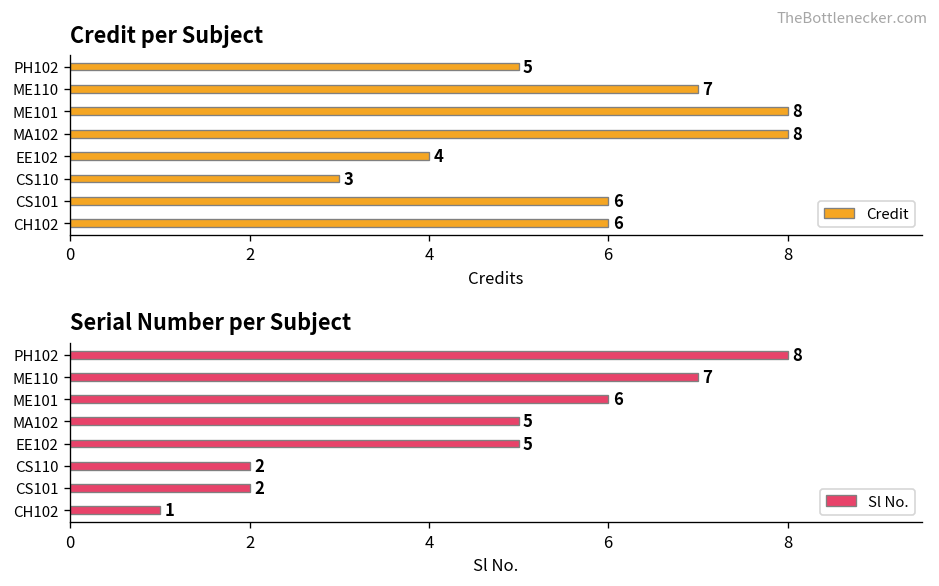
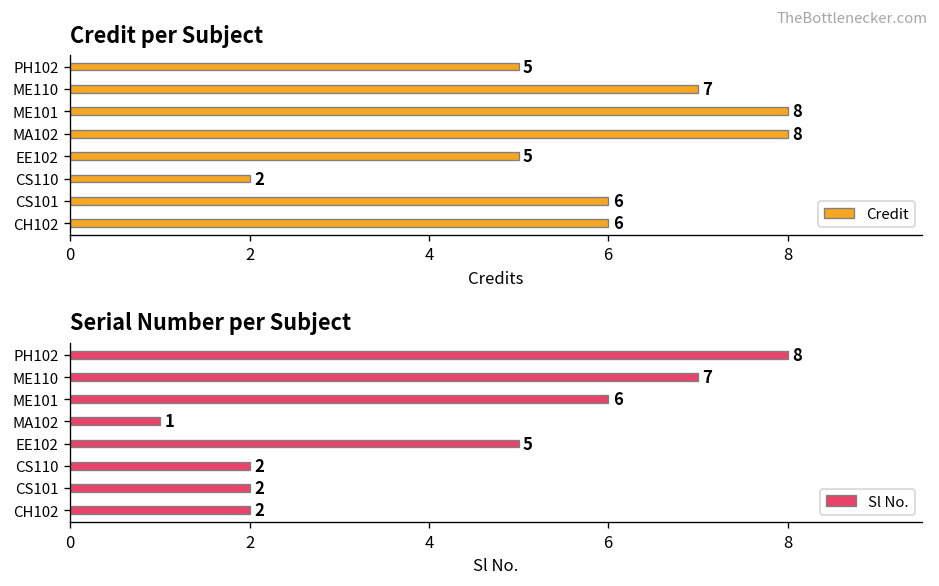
Credit per Subject, EE102: 4 -> 5
Credit per Subject, CS110: 3 -> 2
Serial Number per Subject, MA102: 5 -> 1
Serial Number per Subject, CH102: 1 -> 2
